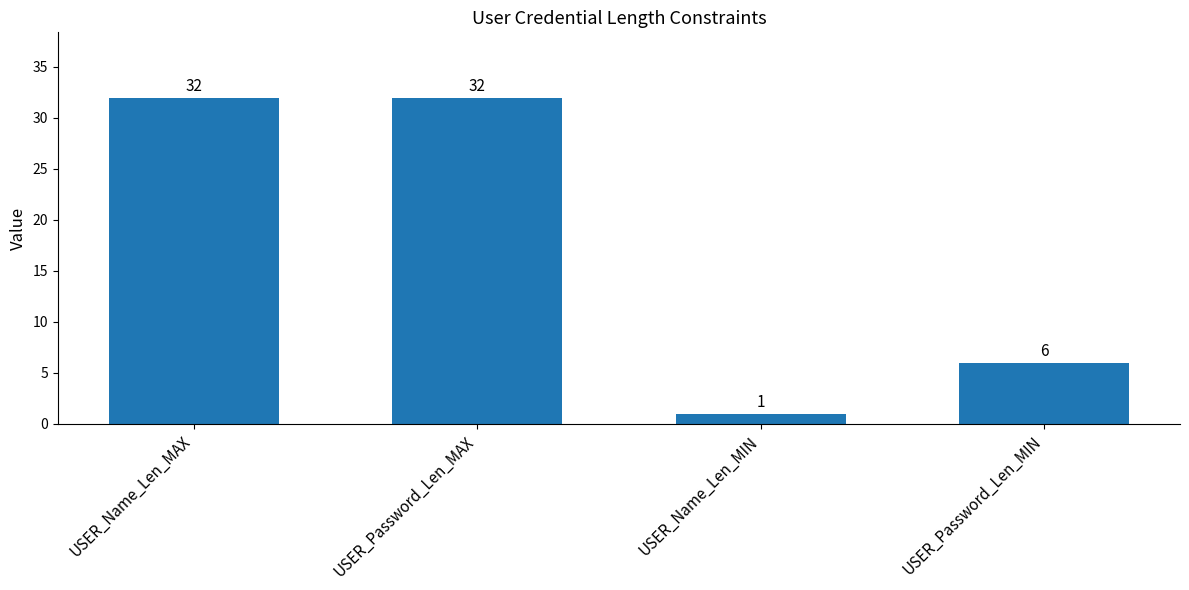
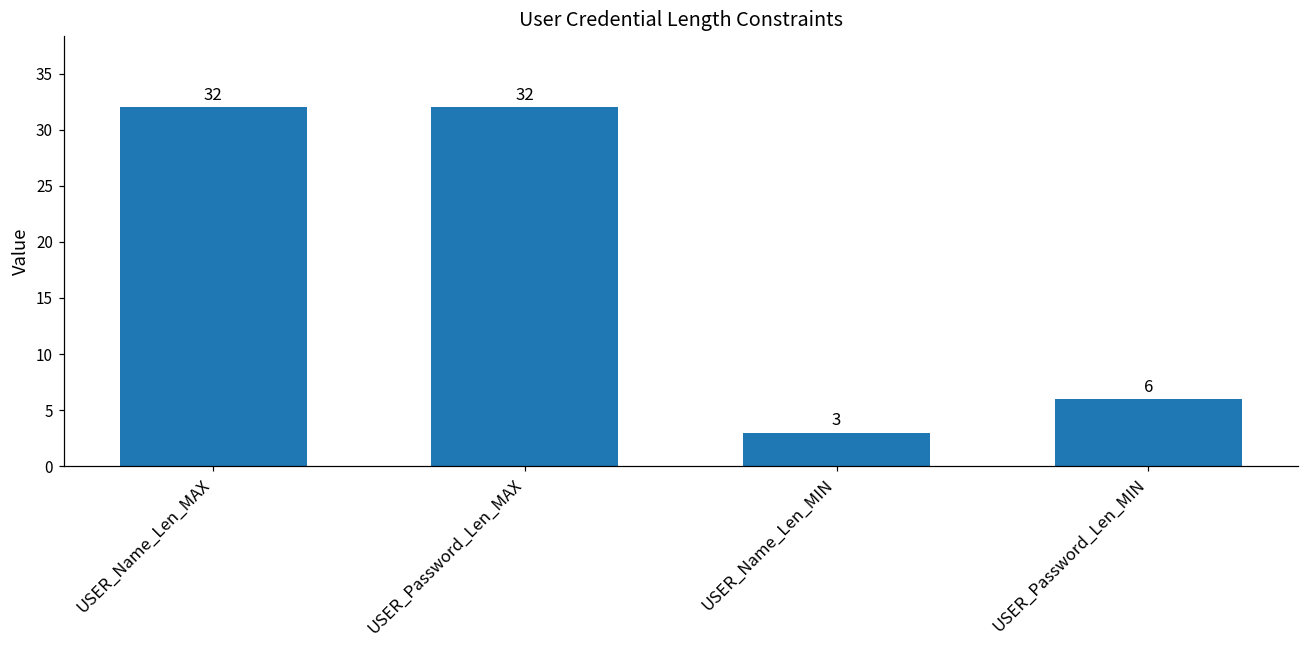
USER_Name_Len_MIN: 1 -> 3
